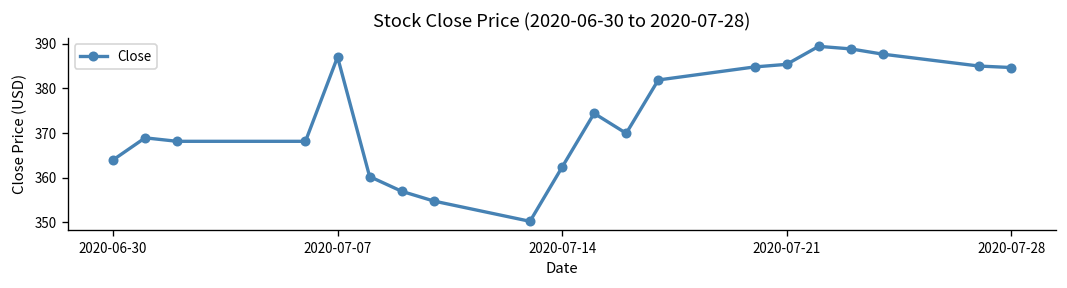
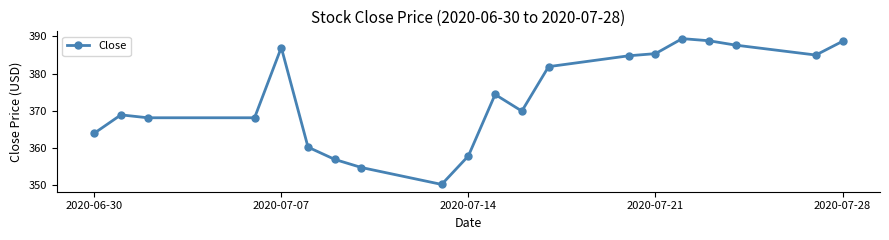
2020-07-14: 362 -> 358
2020-07-28: 385 -> 389
